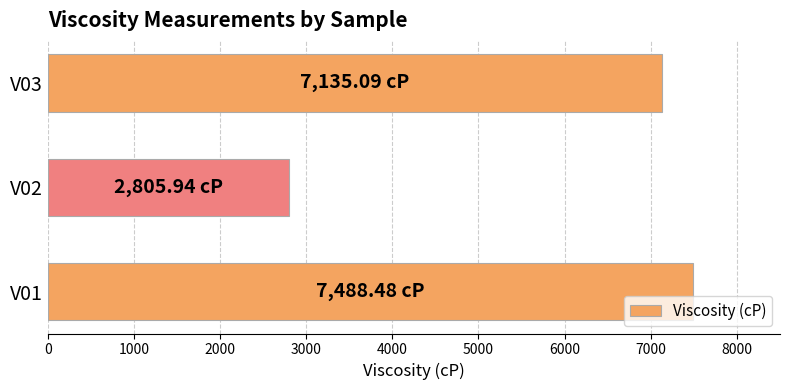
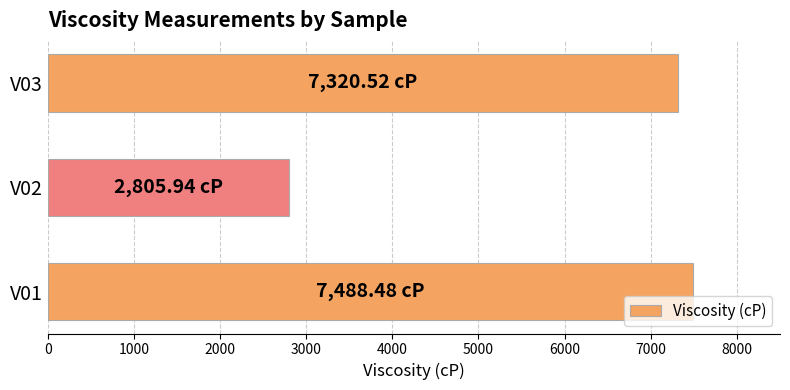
V03: 7,135.09 -> 7,320.52
